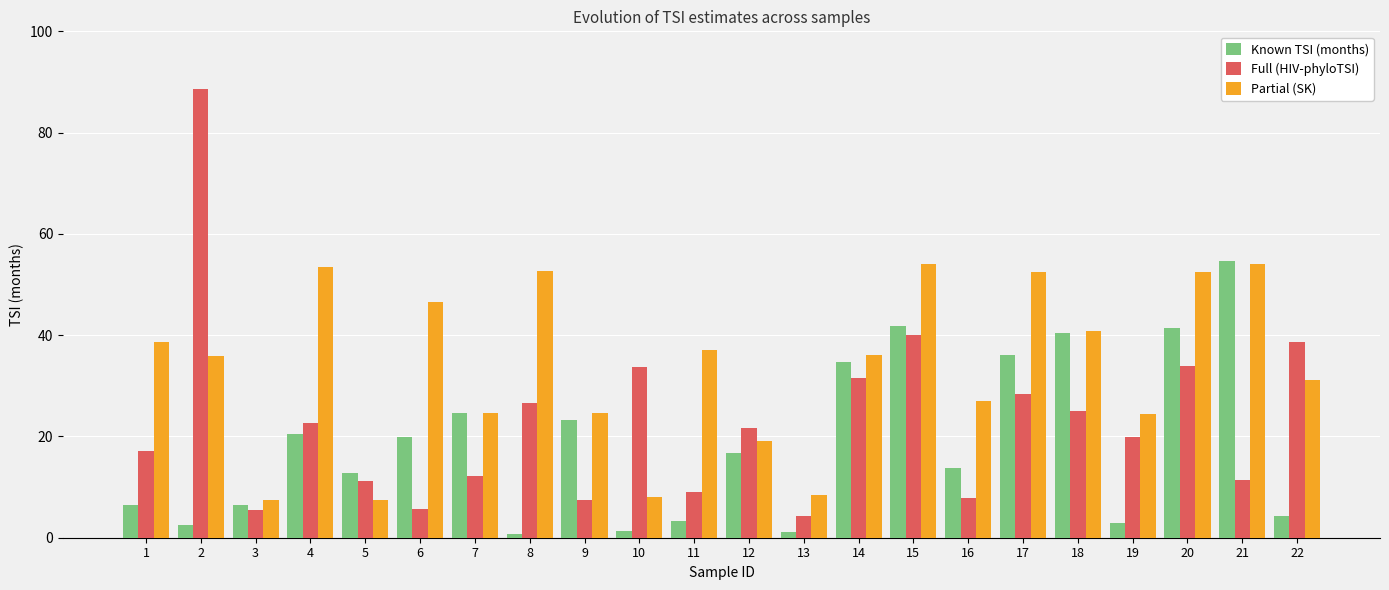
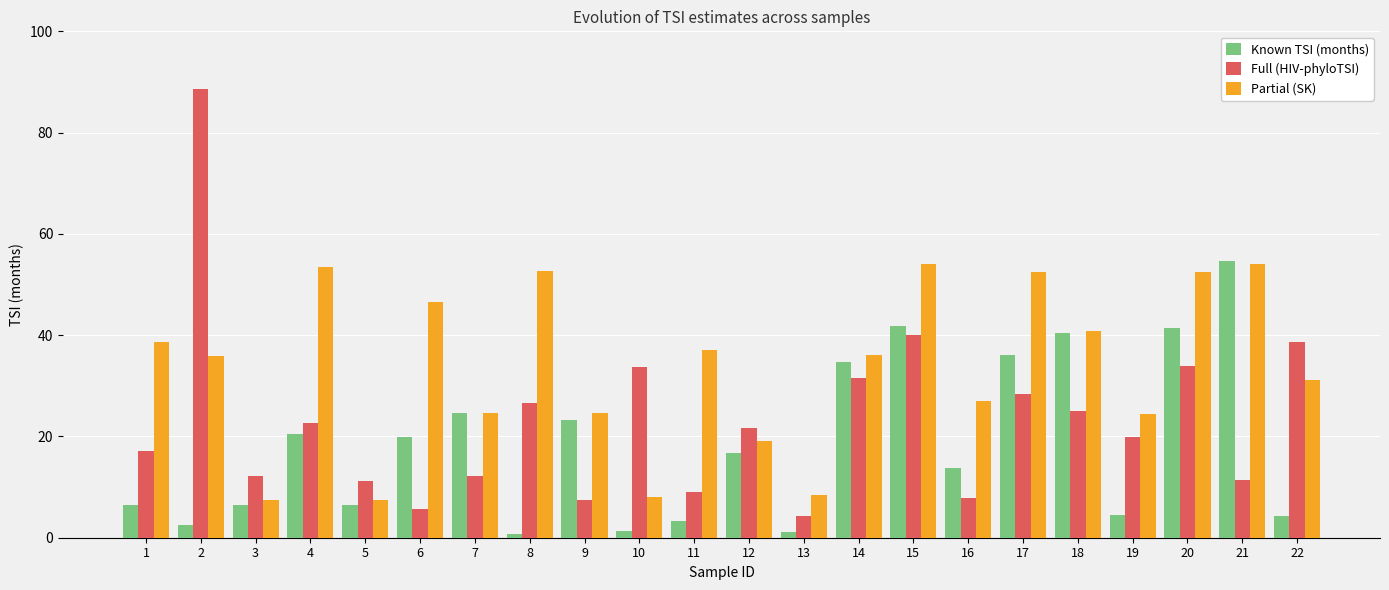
Full (HIV-phyloTSI), 3: 6 -> 12
Known TSI (months), 5: 13 -> 7
Known TSI (months), 19: 3 -> 5
